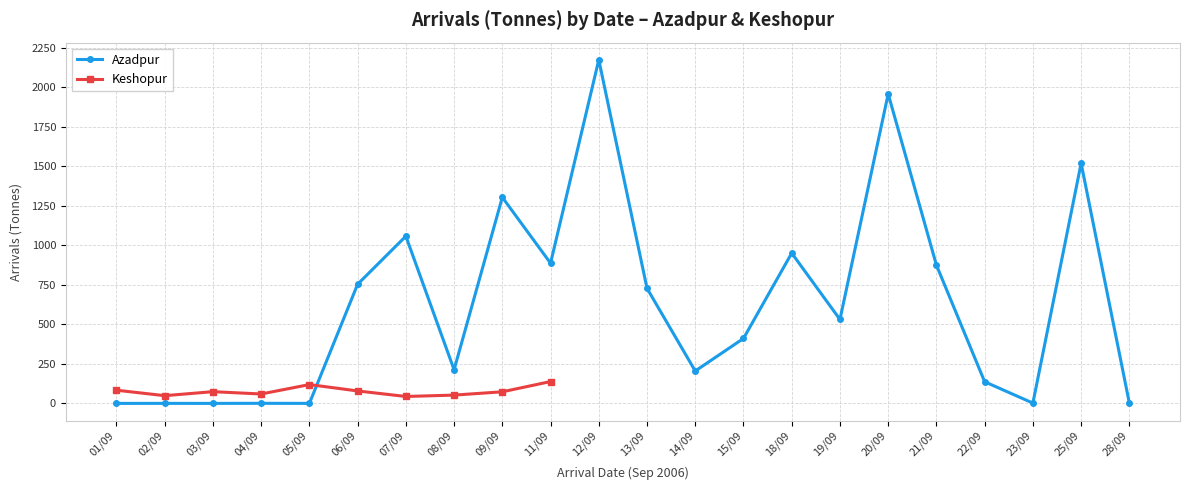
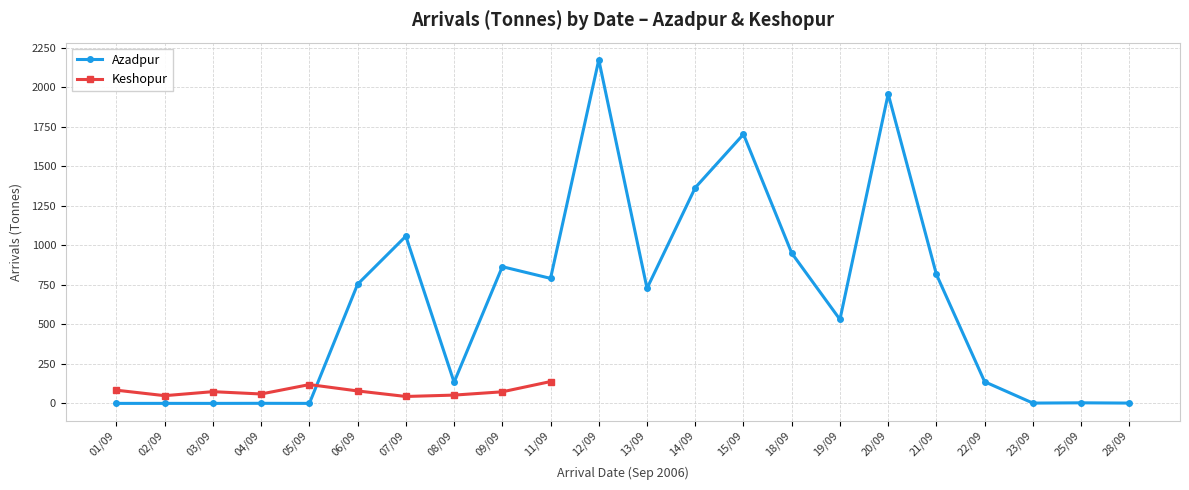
Azadpur, 08/09: 210 -> 130
Azadpur, 09/09: 1300 -> 870
Azadpur, 11/09: 890 -> 790
Azadpur, 14/09: 210 -> 1370
Azadpur, 15/09: 410 -> 1700
Azadpur, 21/09: 880 -> 820
Azadpur, 25/09: 1520 -> 0
